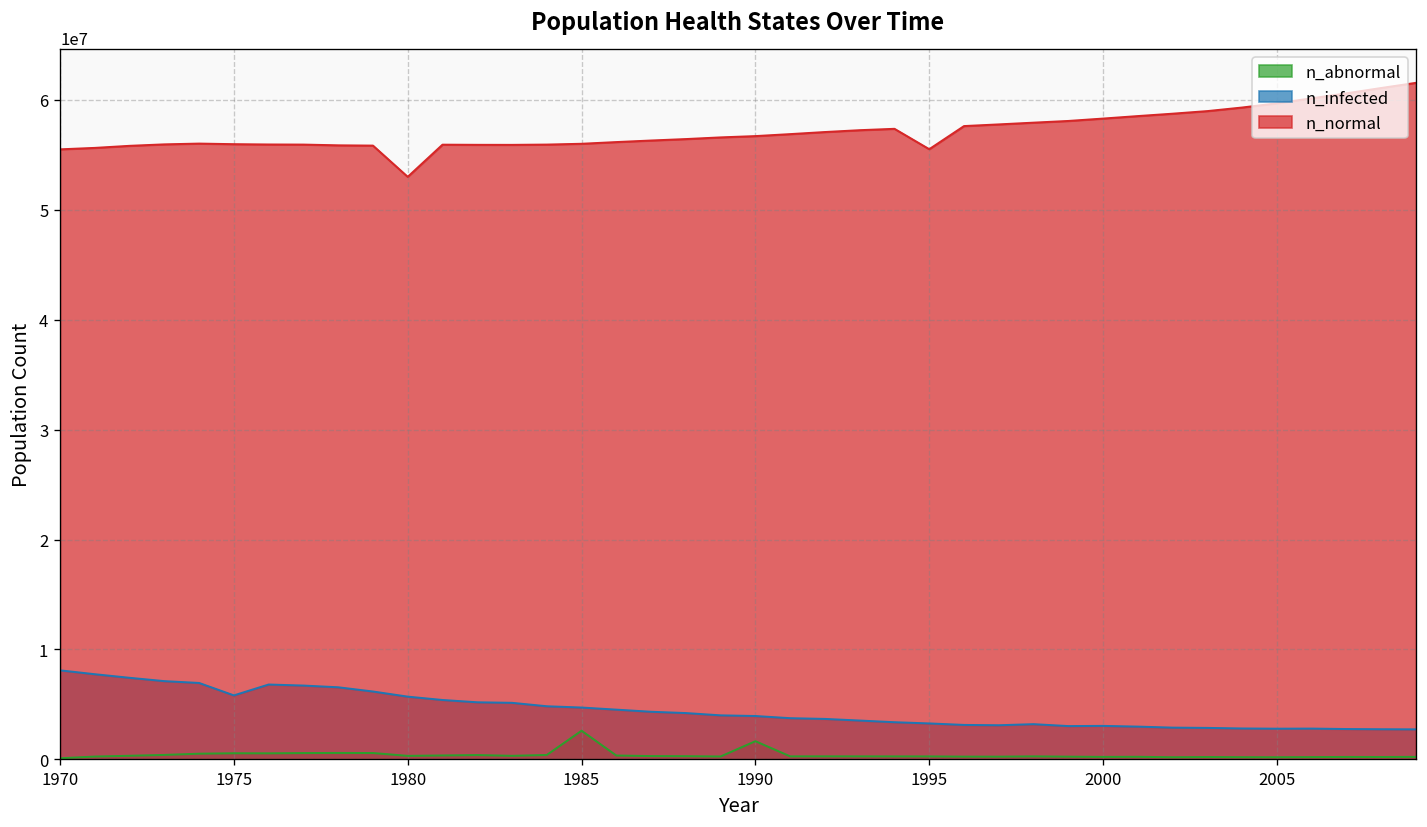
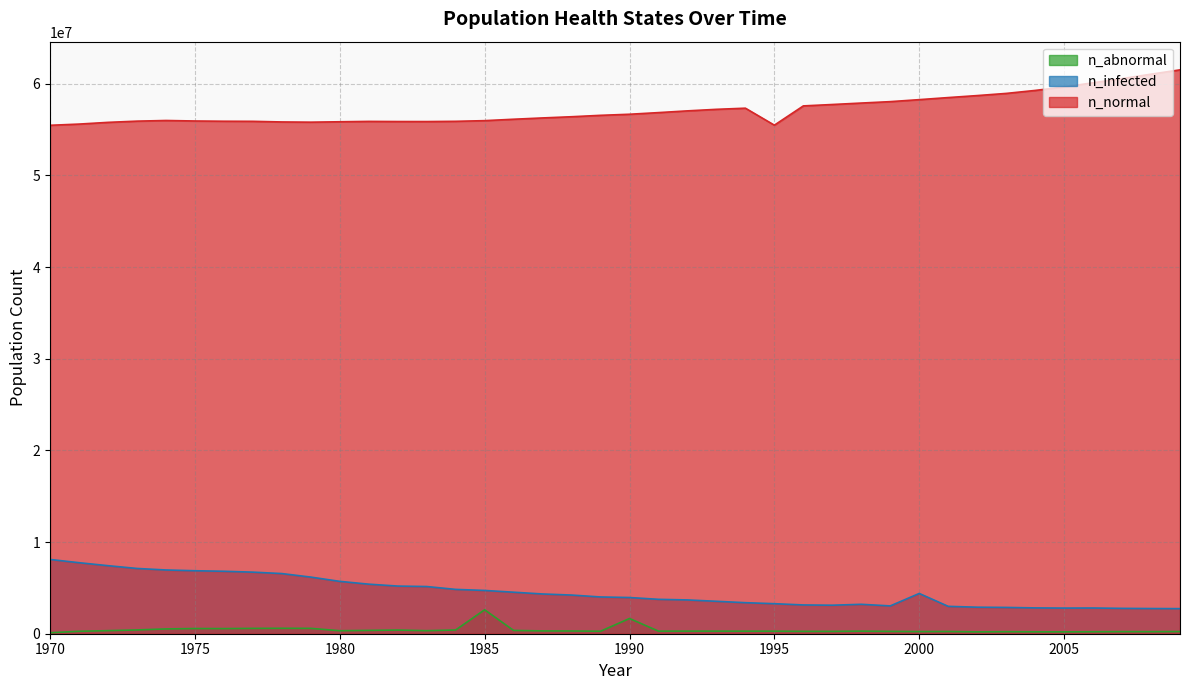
n_infected, 1975: 6000000 -> 7000000
n_normal, 1980: 53000000 -> 56000000
n_infected, 2000: 3000000 -> 4000000
